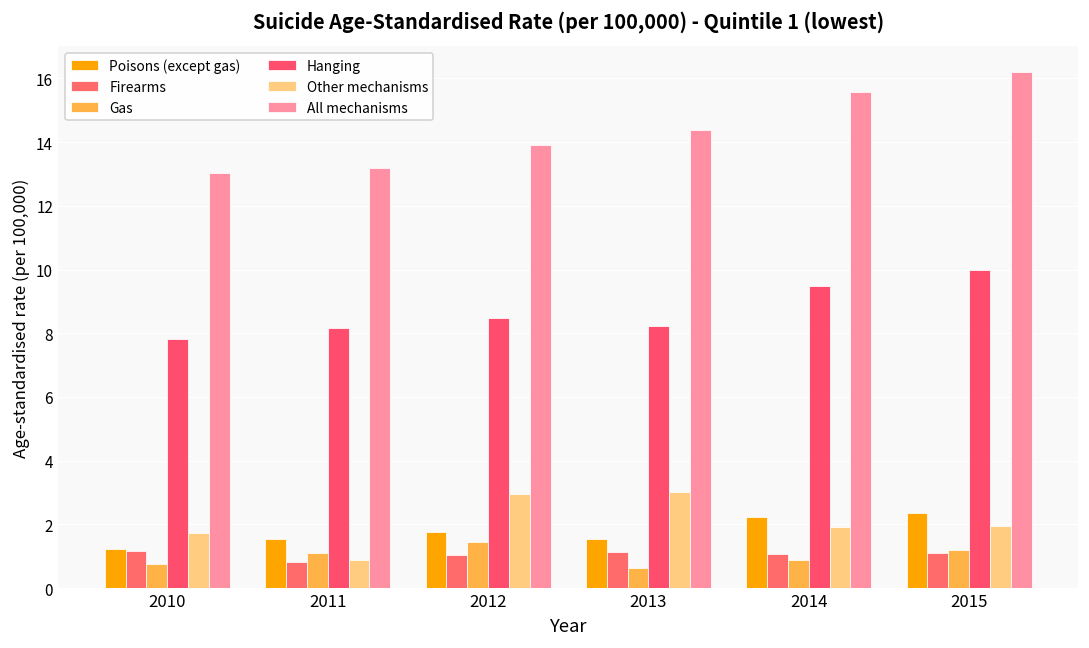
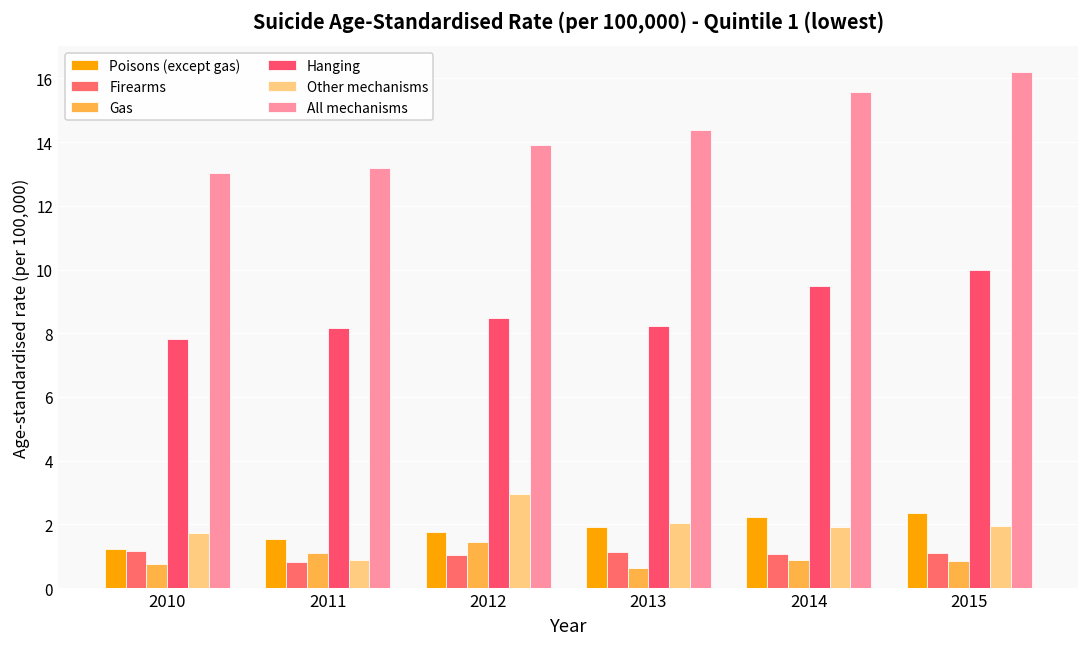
Poisons (except gas), 2013: 1.6 -> 1.9
Other mechanisms, 2013: 3.0 -> 2.0
Gas, 2015: 1.2 -> 0.8
